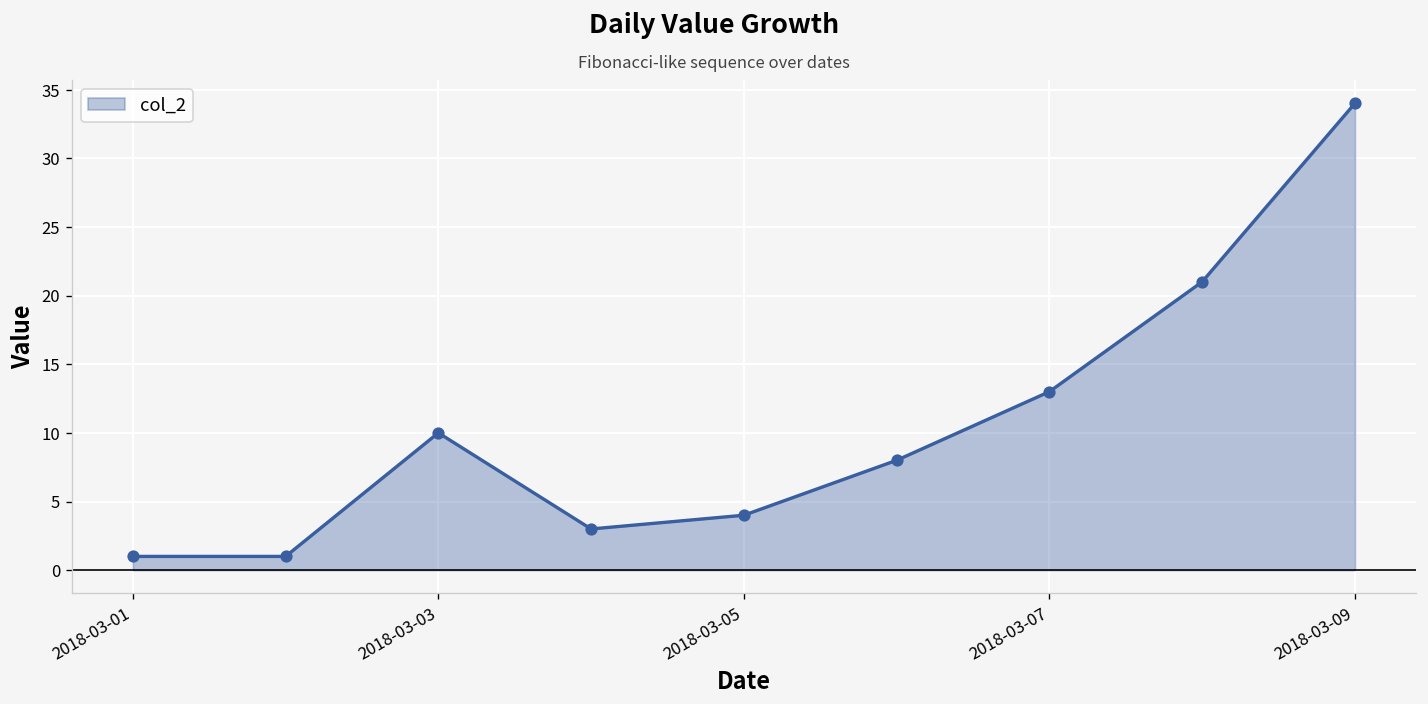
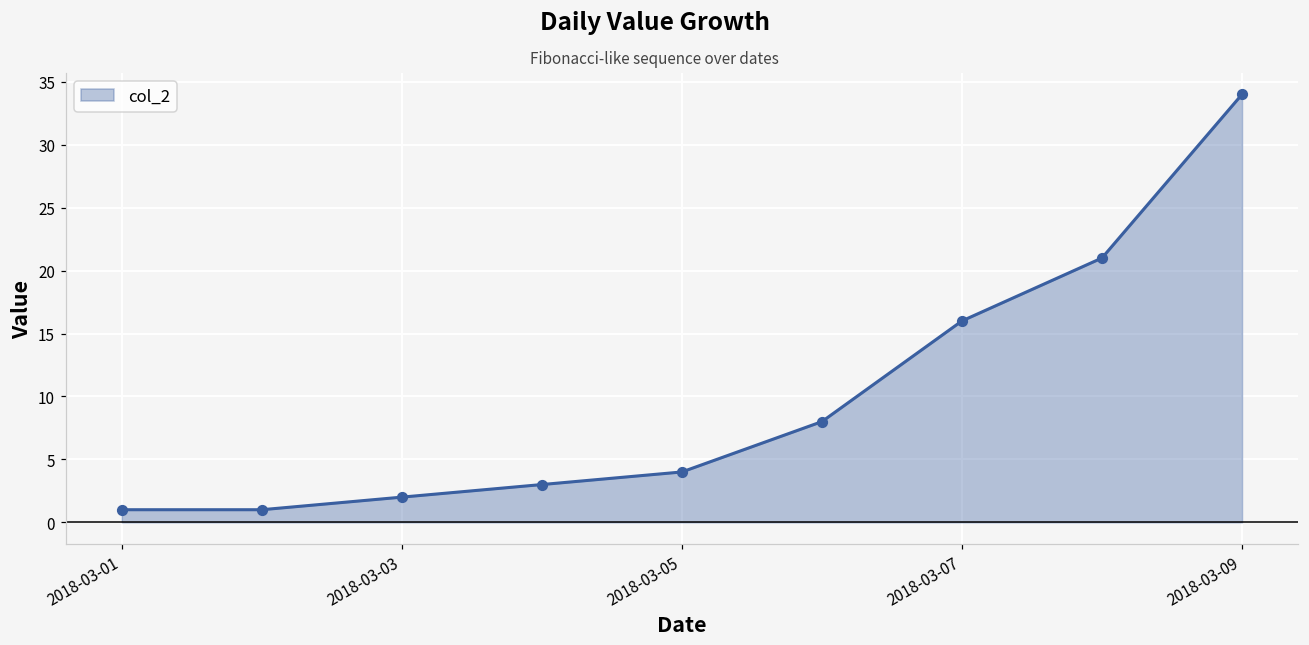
2018-03-03: 10 -> 2
2018-03-07: 13 -> 16
